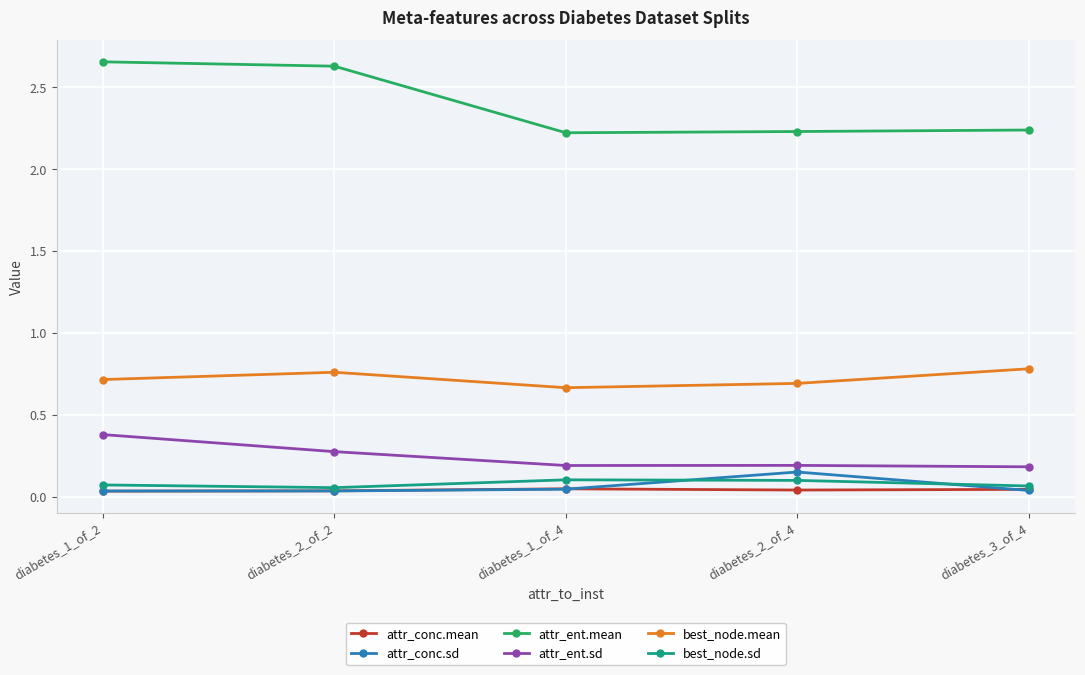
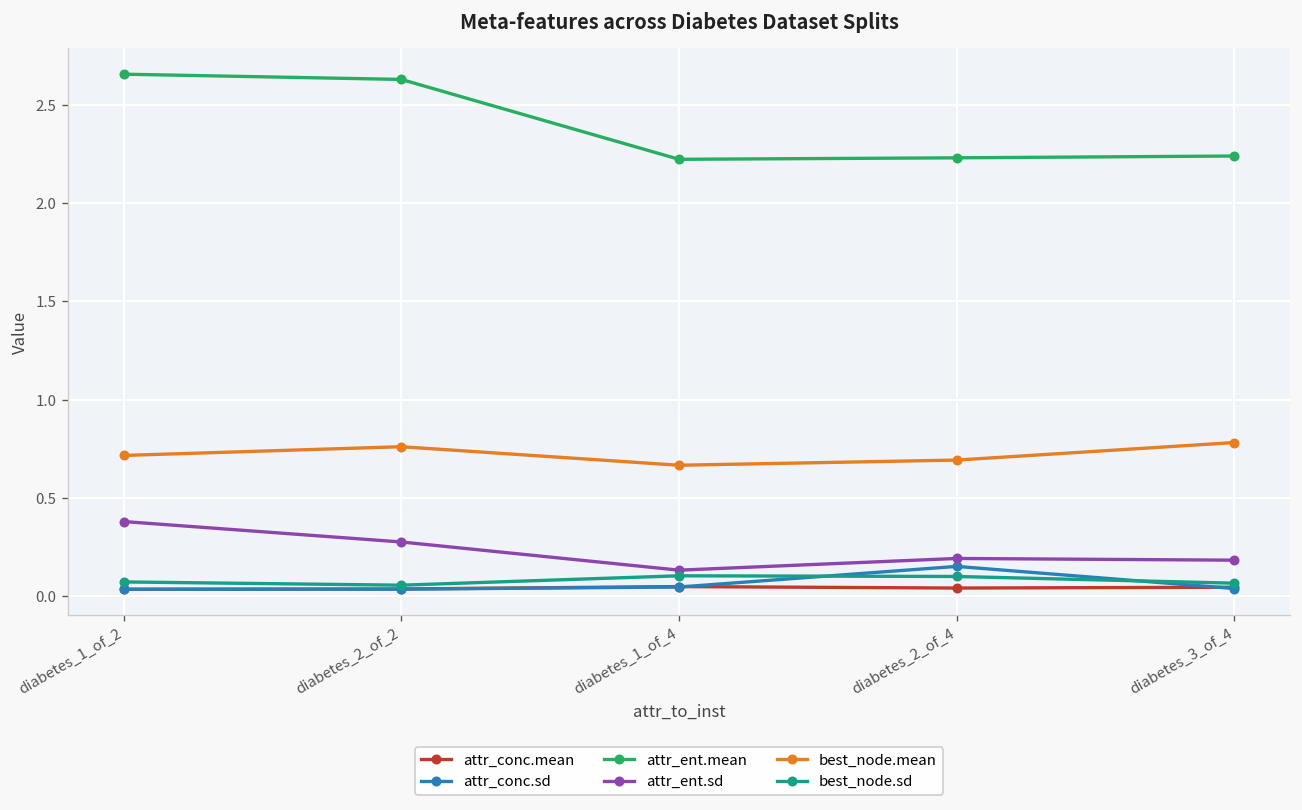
attr_ent.sd, diabetes_1_of_4: 0.19 -> 0.13
